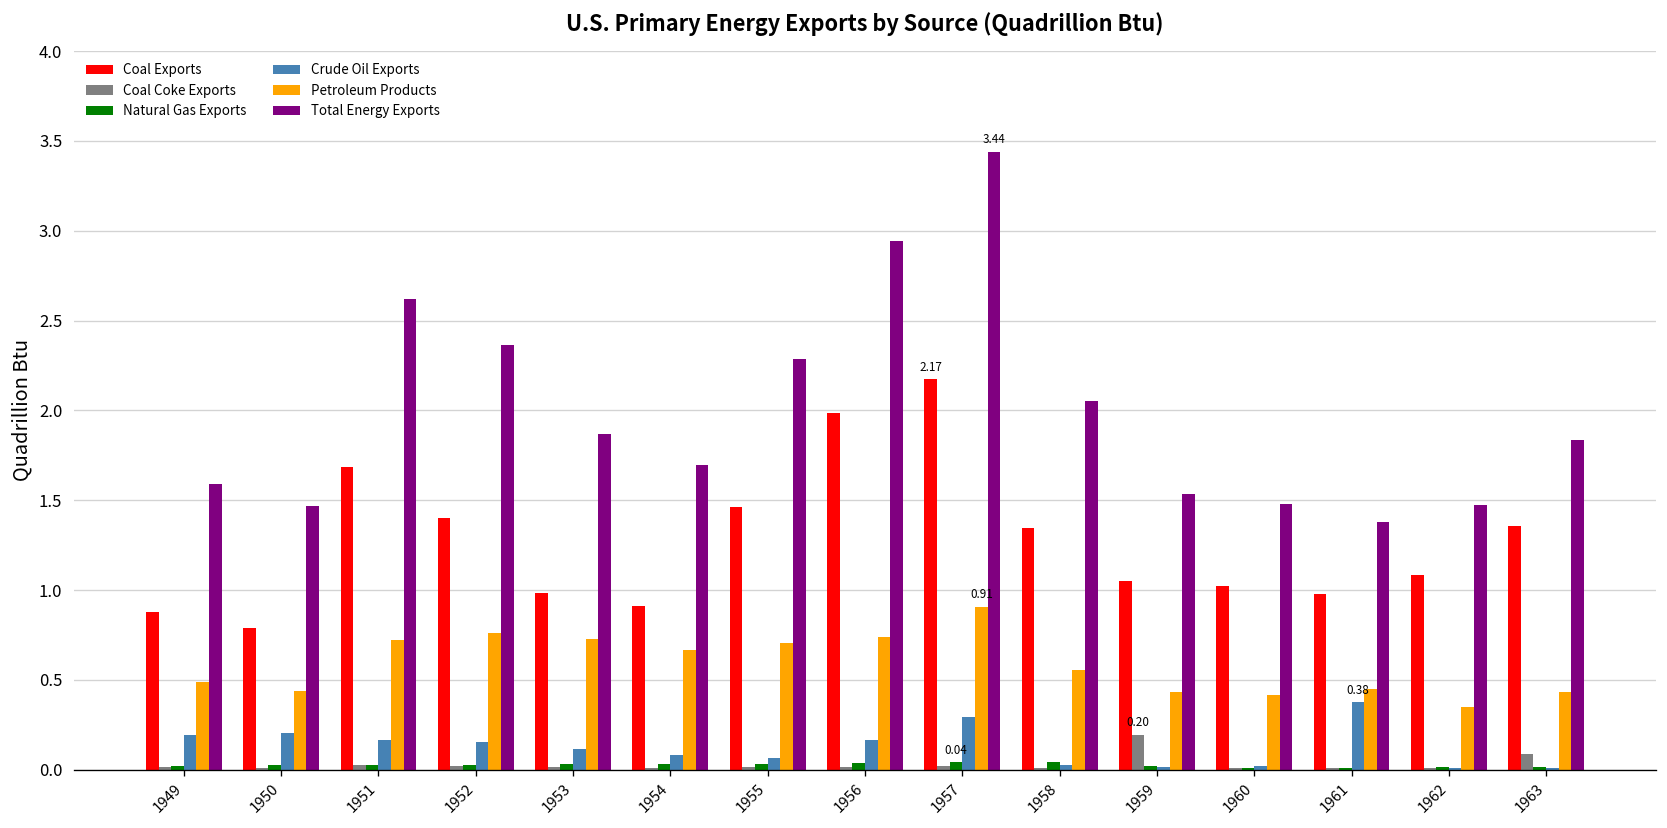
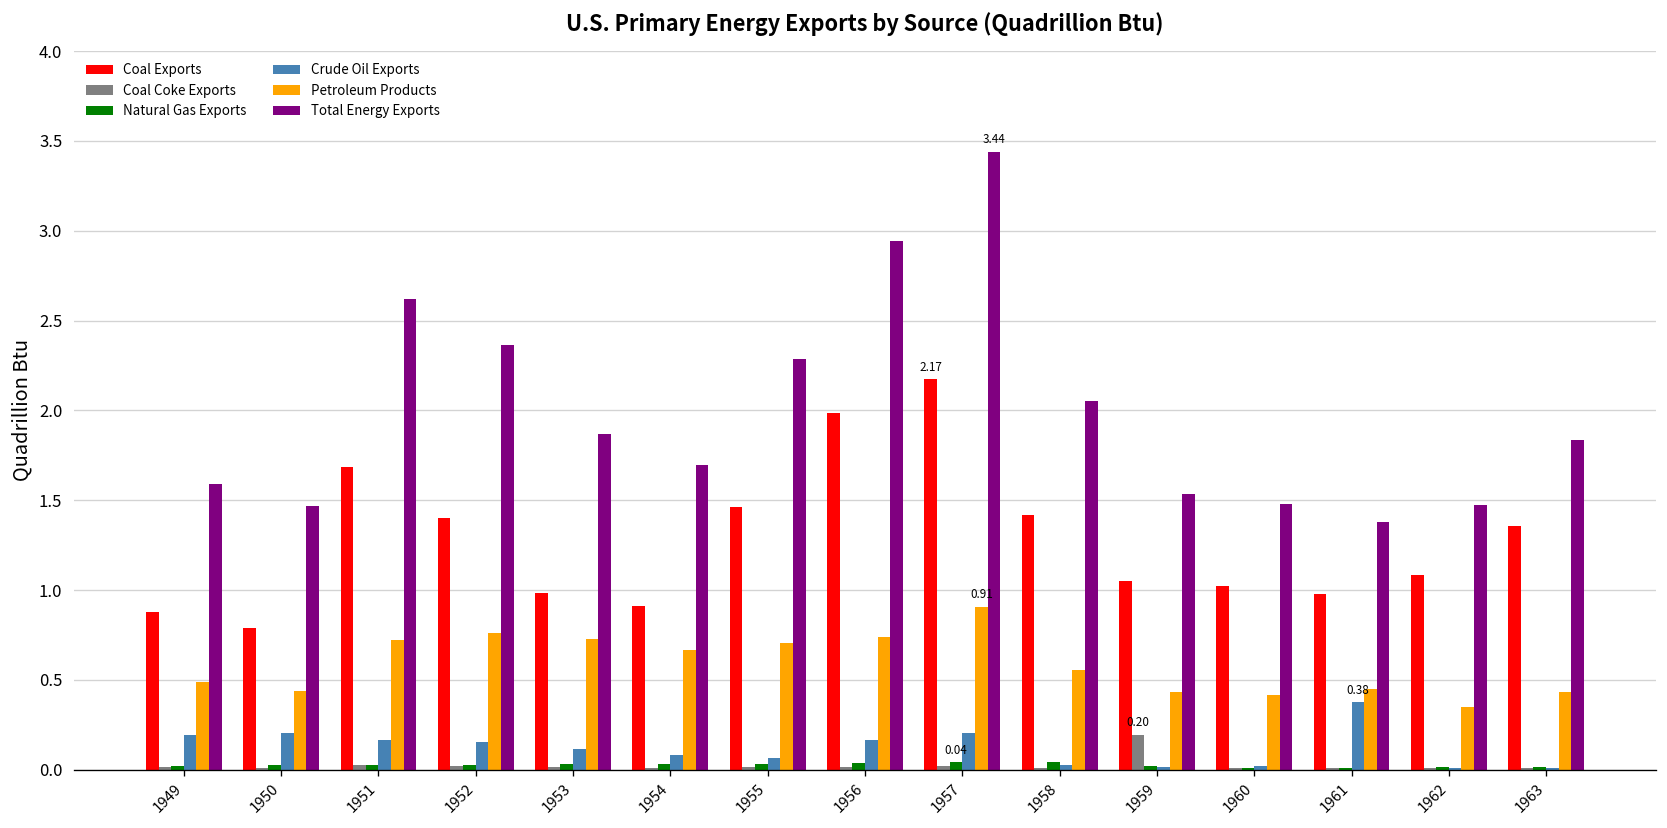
Crude Oil Exports, 1957: 0.29 -> 0.20
Coal Exports, 1958: 1.35 -> 1.42
Coal Coke Exports, 1963: 0.09 -> 0.01
